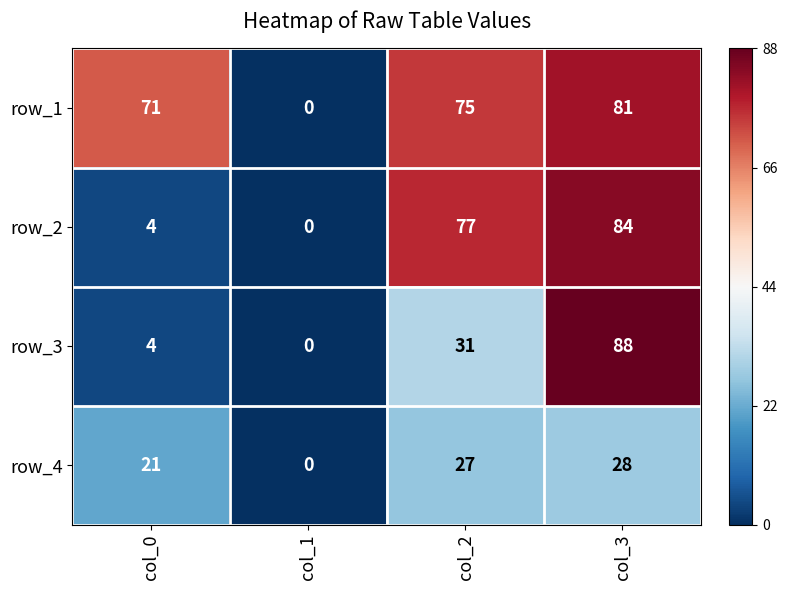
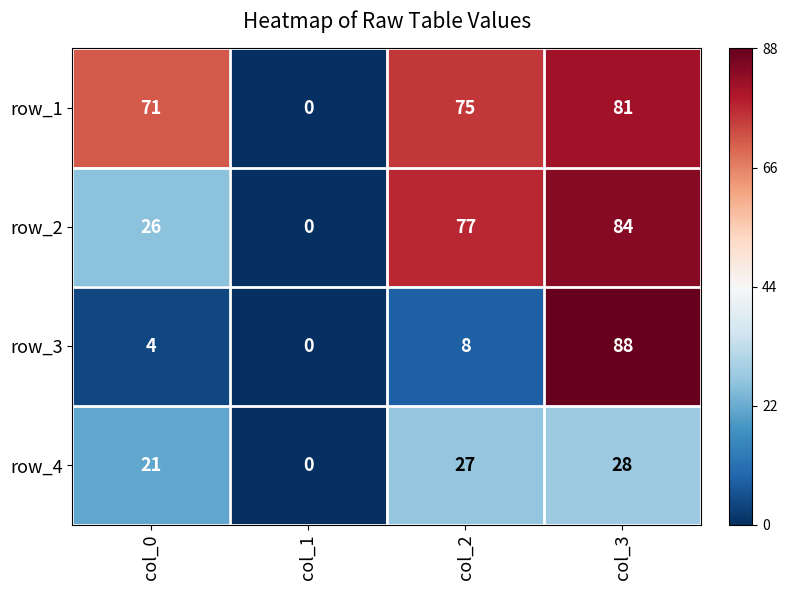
row_2, col_0: 4 -> 26
row_3, col_2: 31 -> 8
